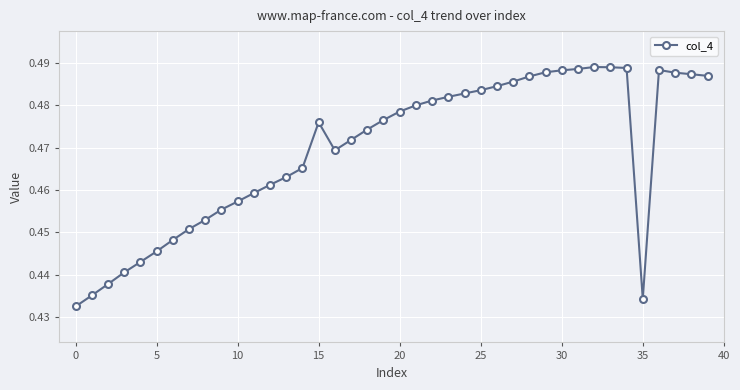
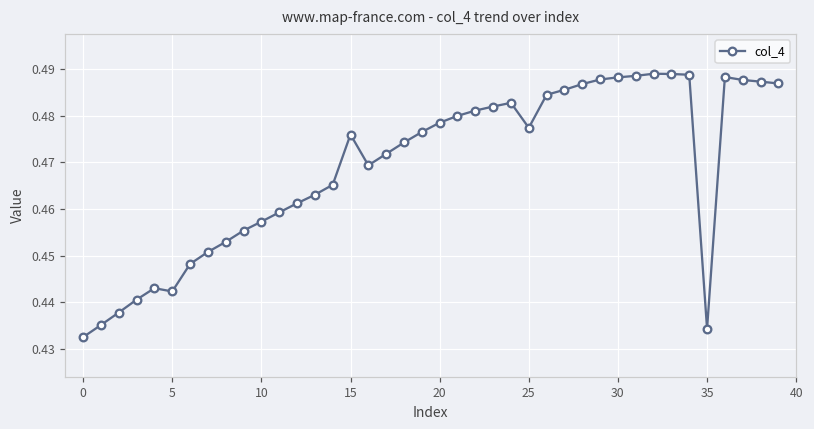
5: 0.445 -> 0.442
25: 0.484 -> 0.477
